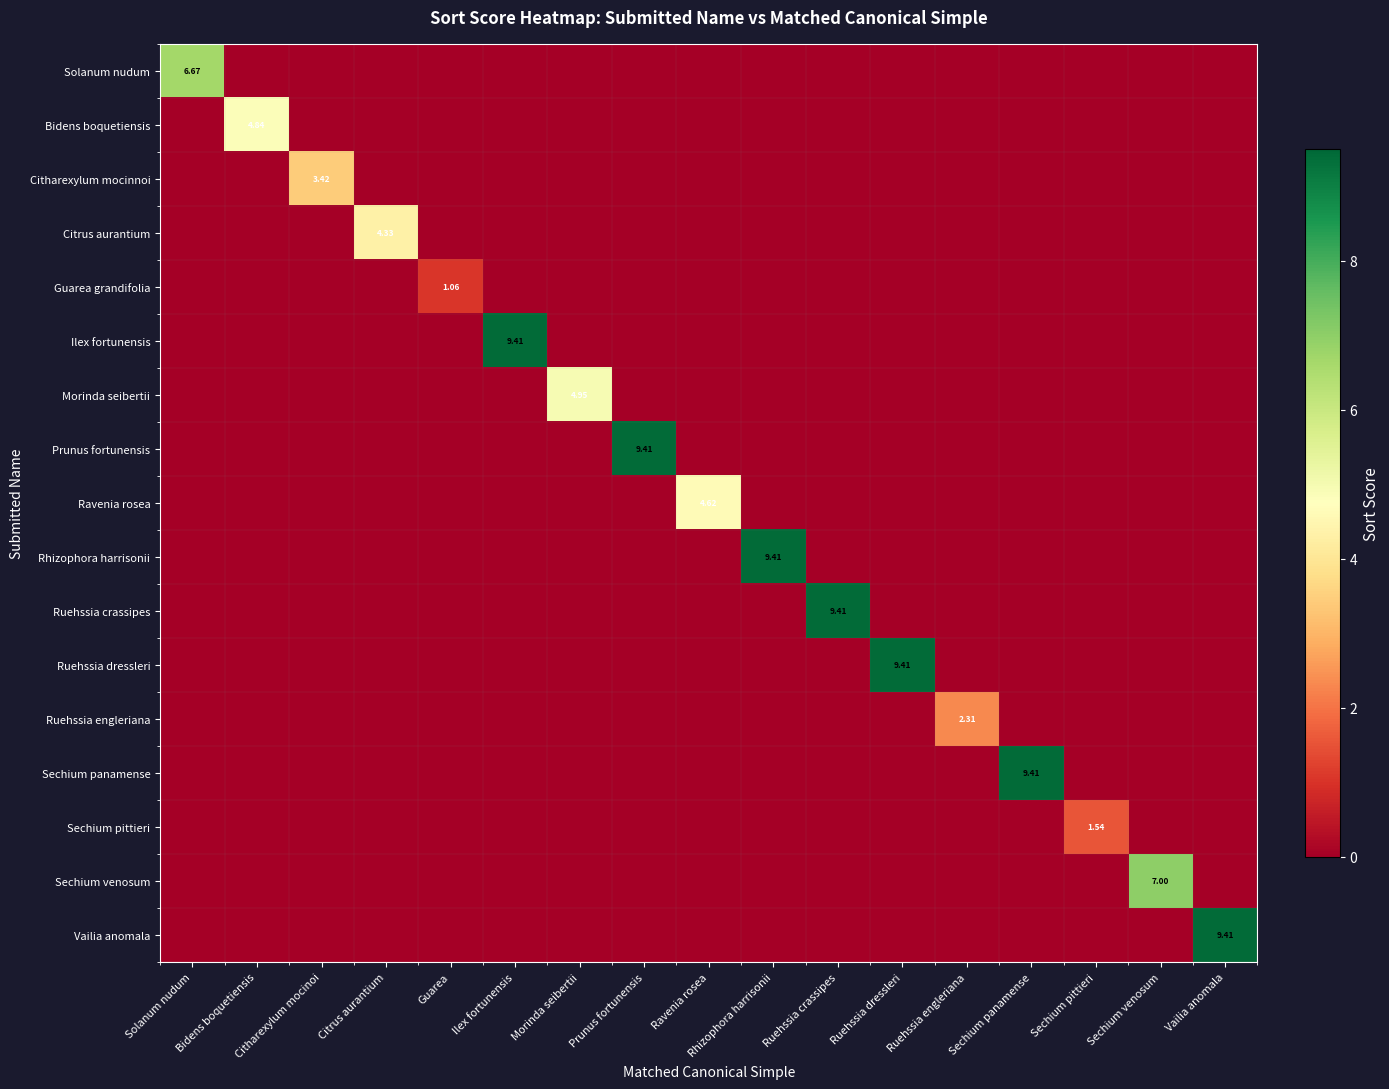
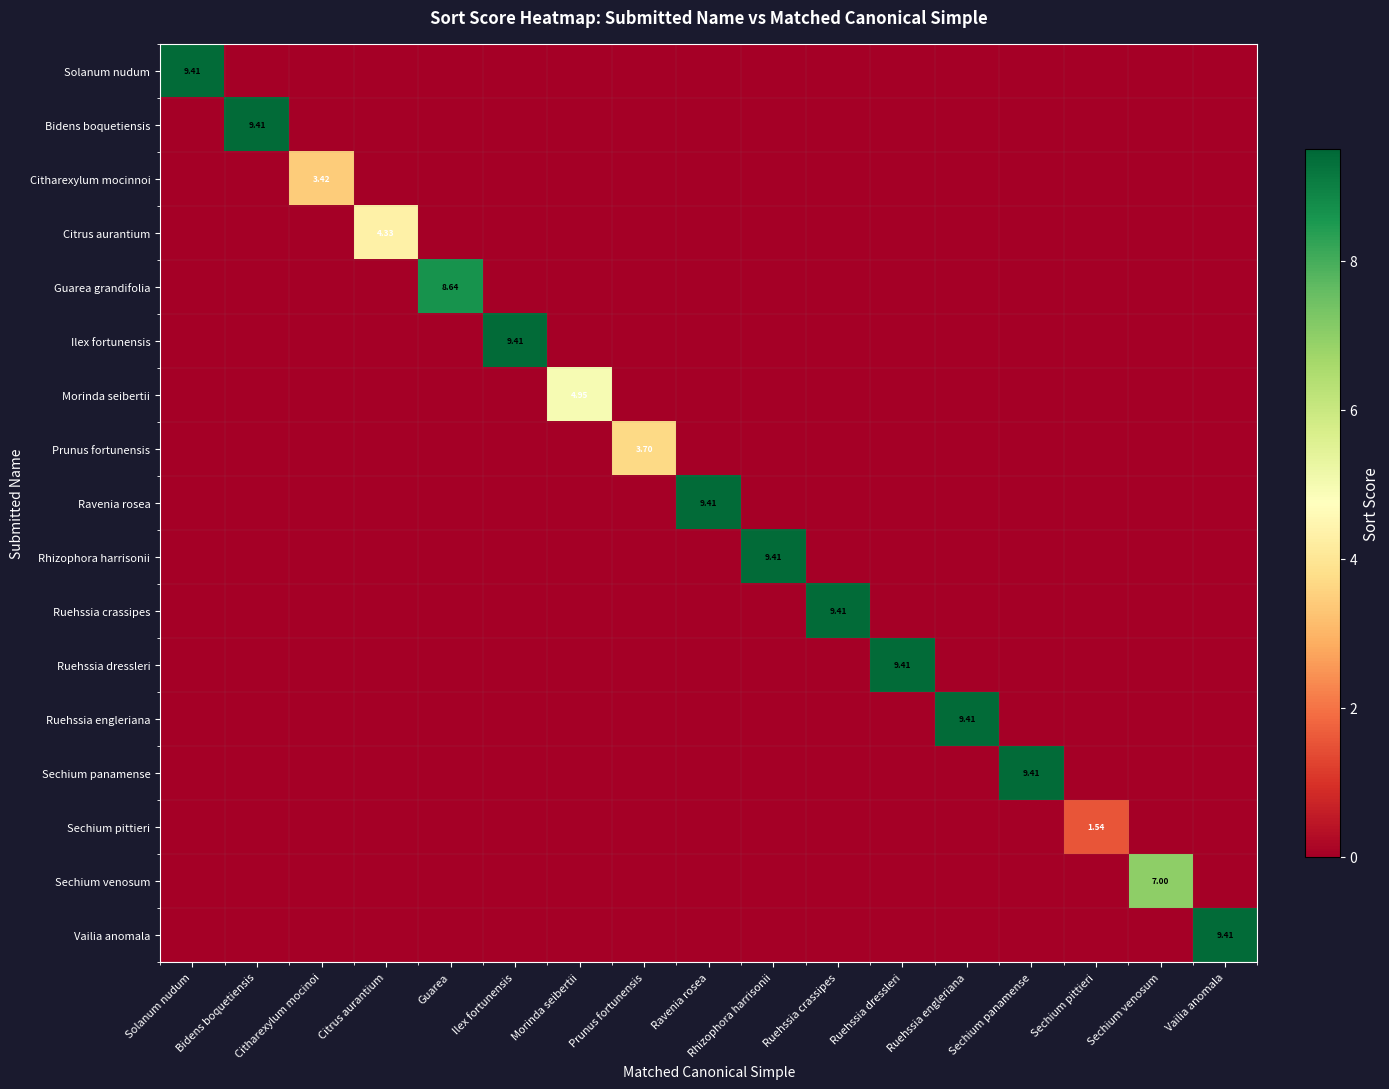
Solanum nudum, Solanum nudum: 6.67 -> 9.41
Bidens boquetiensis, Bidens boquetiensis: 4.84 -> 9.41
Guarea grandifolia, Guarea: 1.06 -> 8.64
Prunus fortunensis, Prunus fortunensis: 9.41 -> 3.70
Ravenia rosea, Ravenia rosea: 4.62 -> 9.41
Ruehssia engleriana, Ruehssia engleriana: 2.31 -> 9.41
